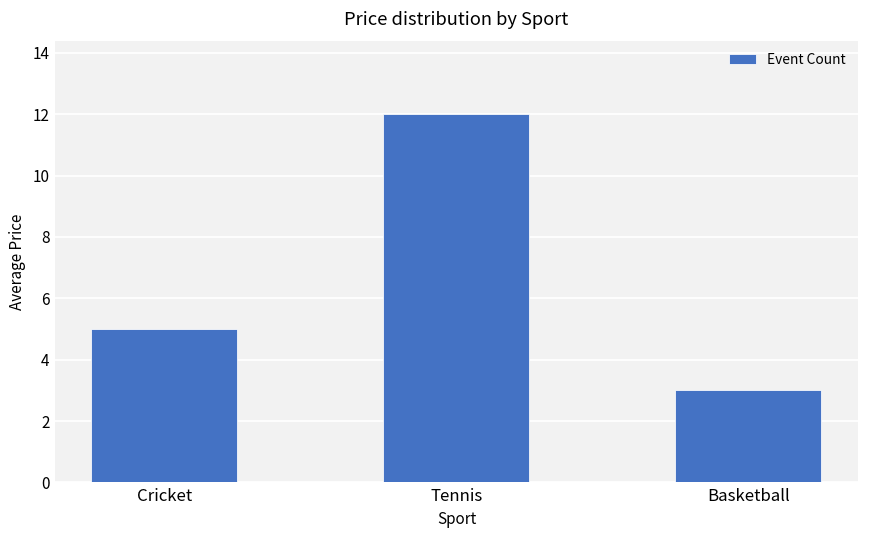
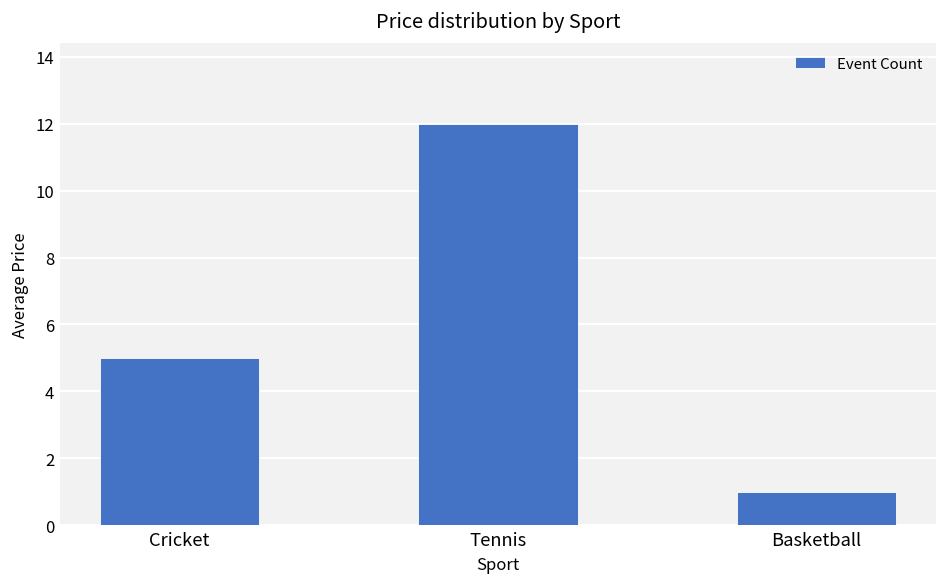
Basketball: 3 -> 1
